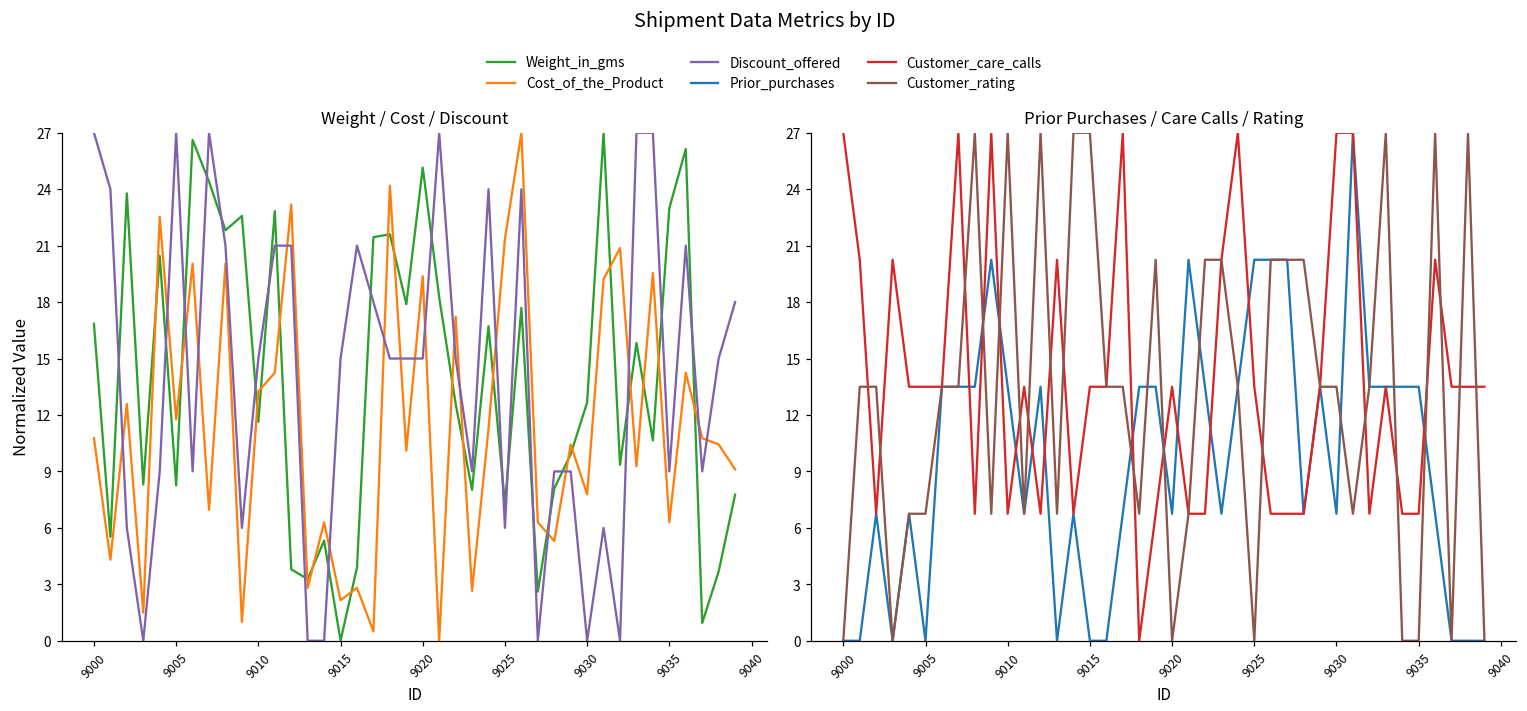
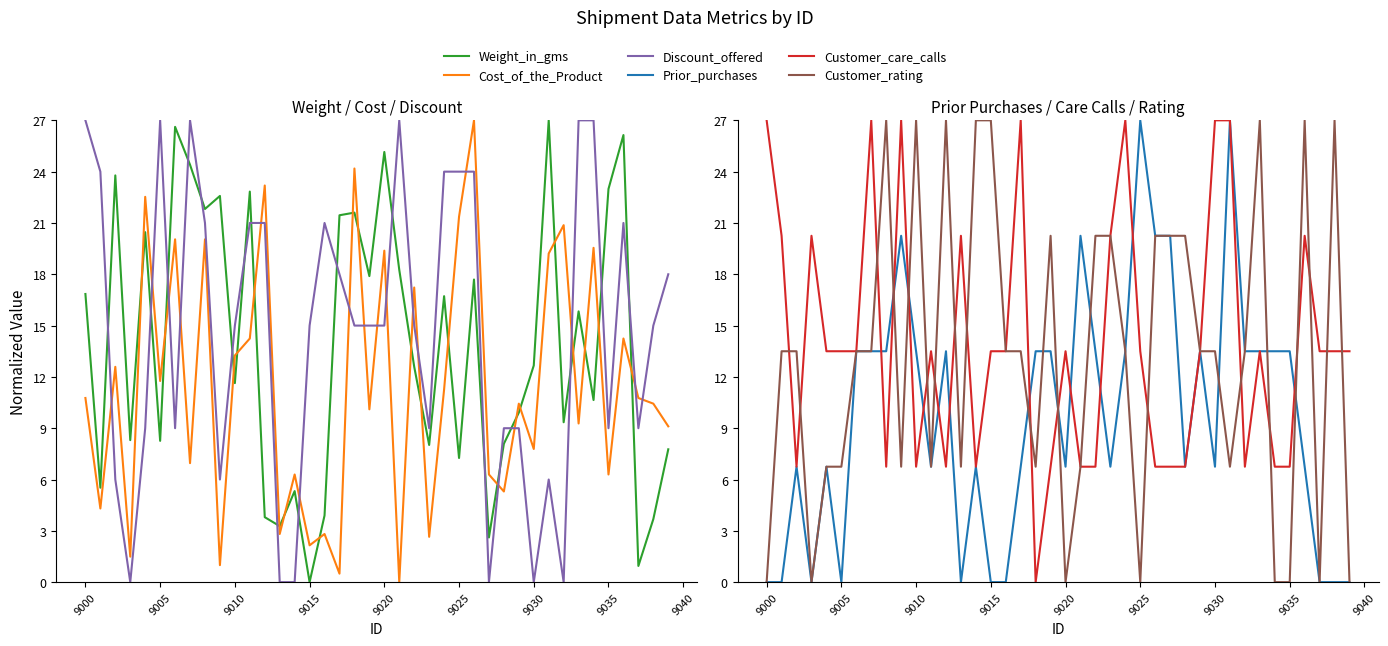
Weight / Cost / Discount, Discount_offered, 9025: 6.0 -> 24.0
Prior Purchases / Care Calls / Rating, Prior_purchases, 9025: 20.3 -> 27.0
